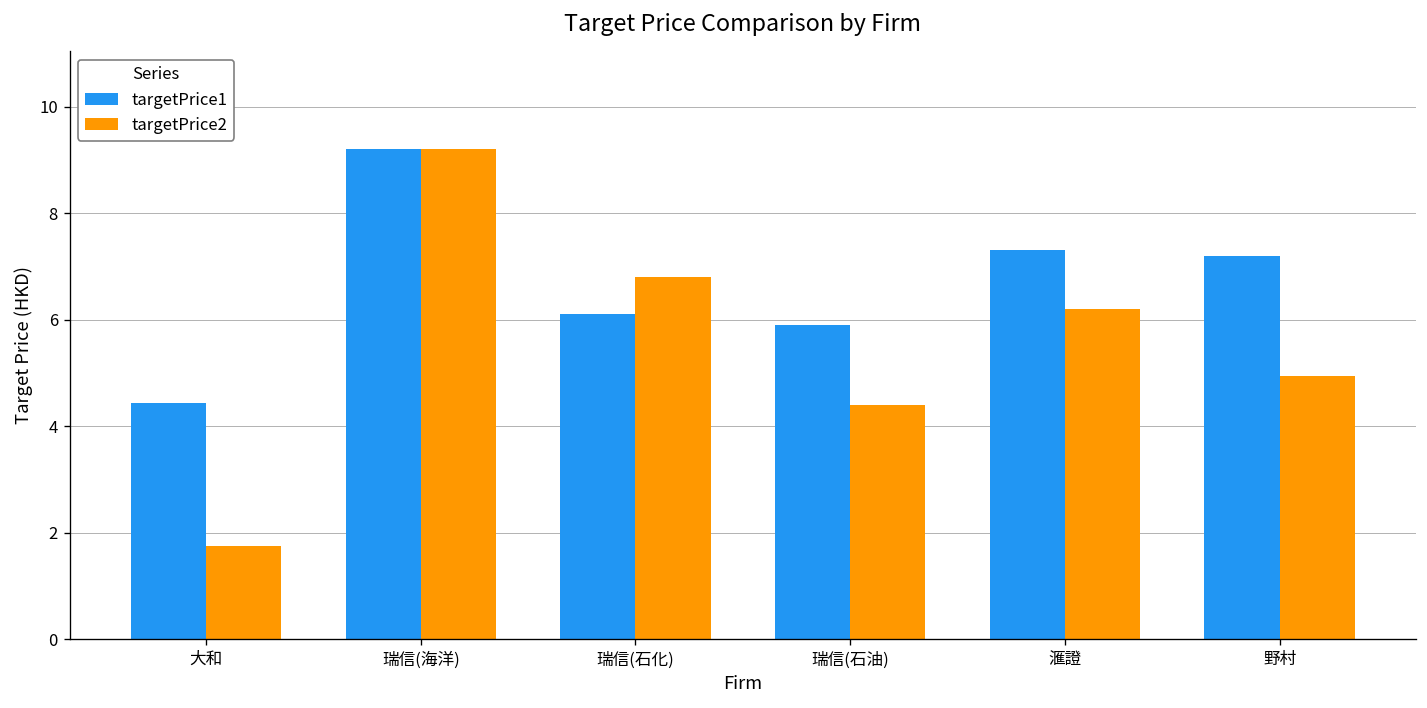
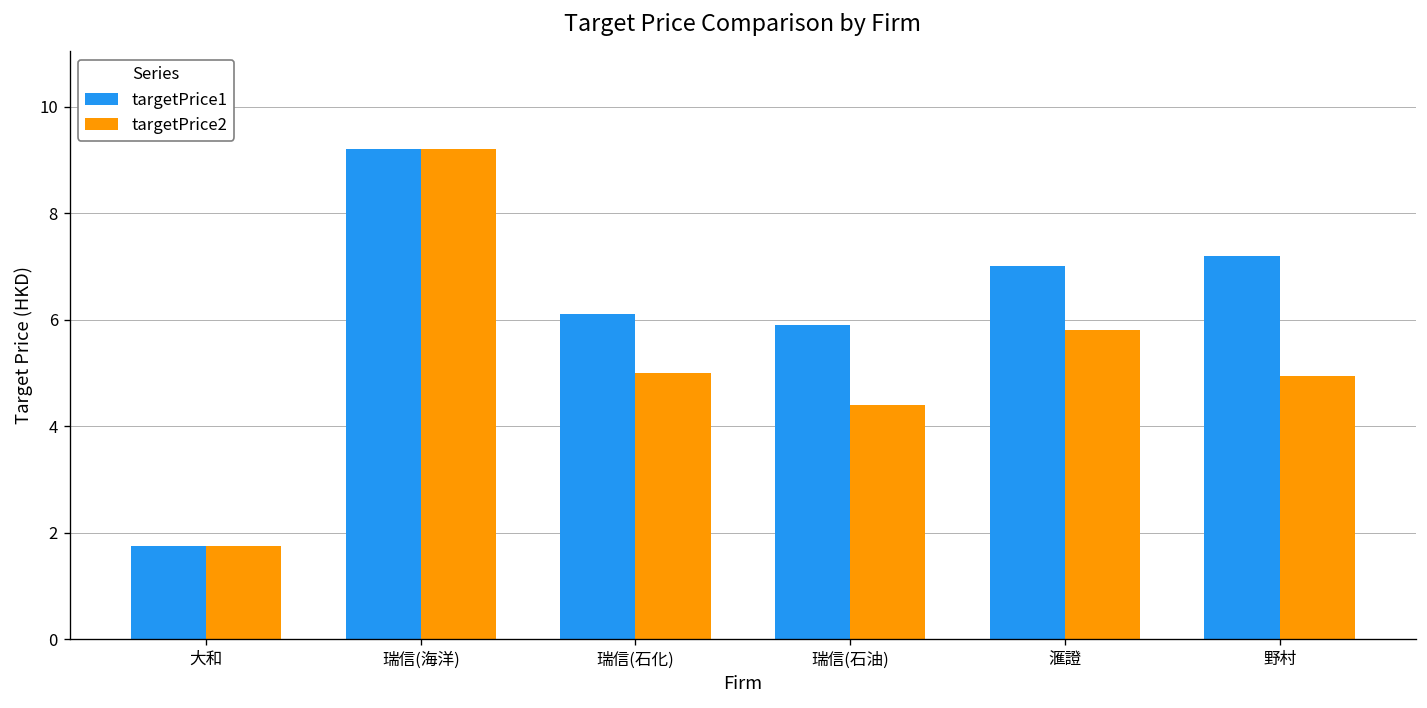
targetPrice1, 大和: 4.4 -> 1.8
targetPrice2, 瑞信(石化): 6.8 -> 5.0
targetPrice1, 滙證: 7.3 -> 7.0
targetPrice2, 滙證: 6.2 -> 5.8
